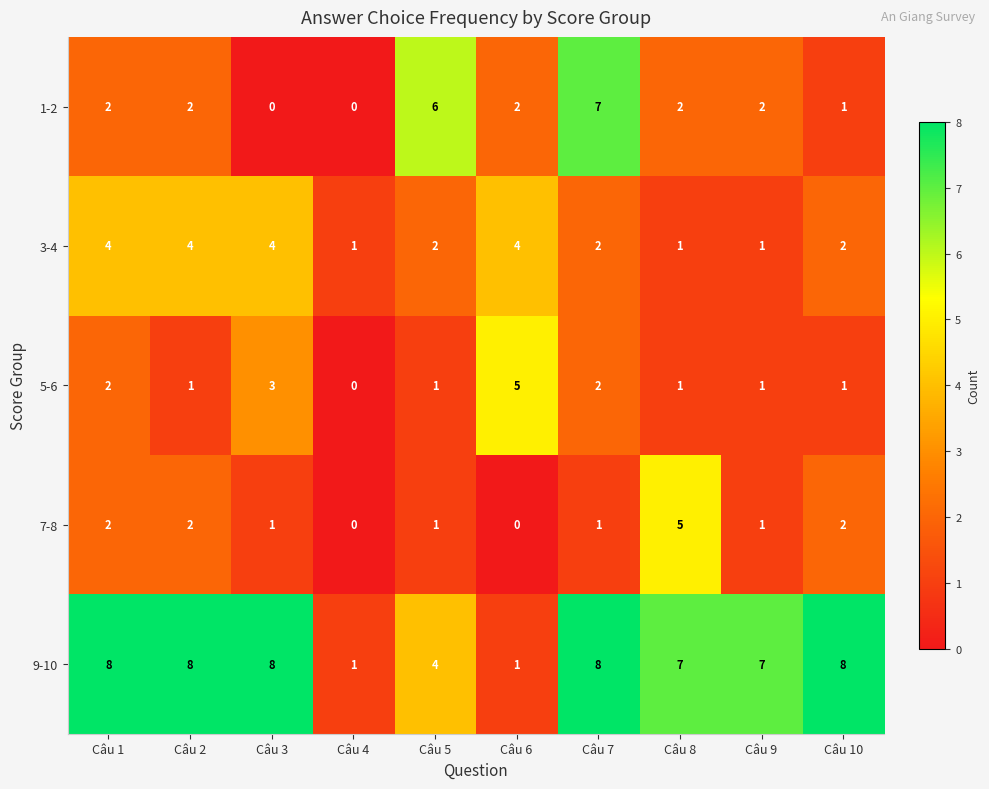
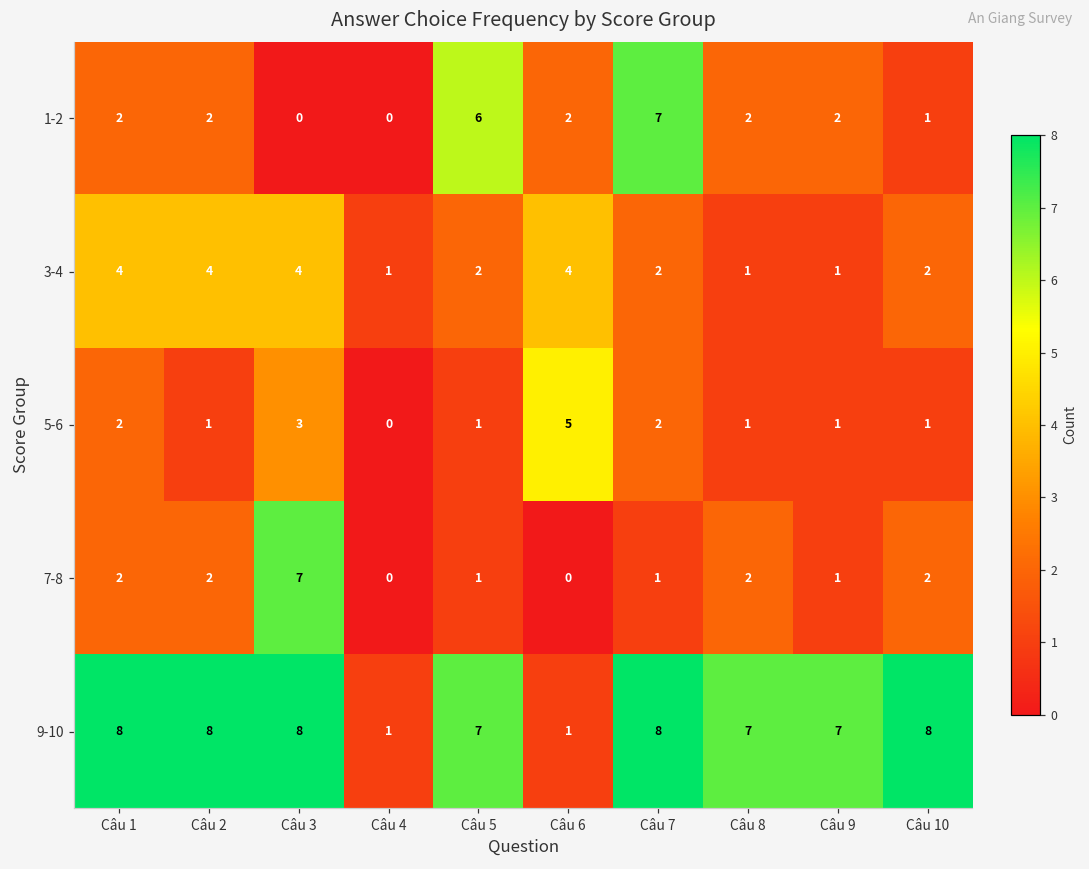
7-8, Câu 3: 1 -> 7
7-8, Câu 8: 5 -> 2
9-10, Câu 5: 4 -> 7
